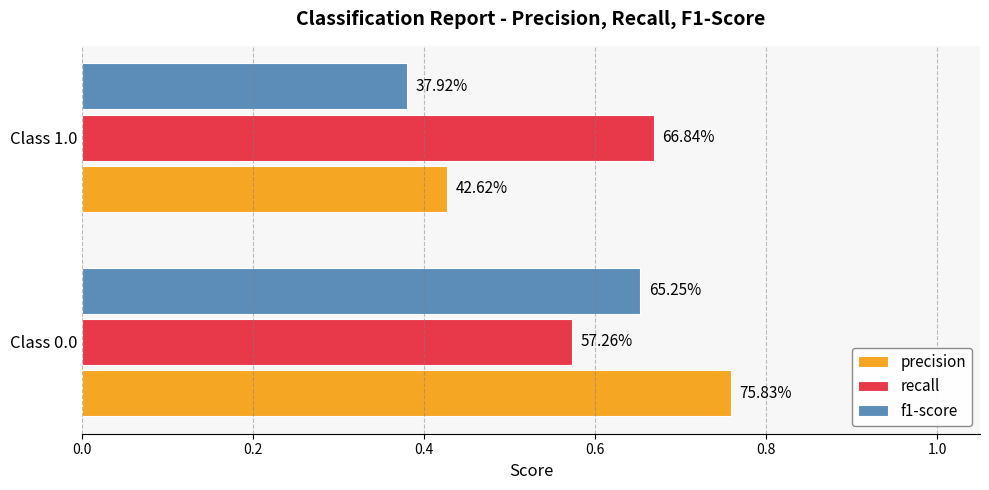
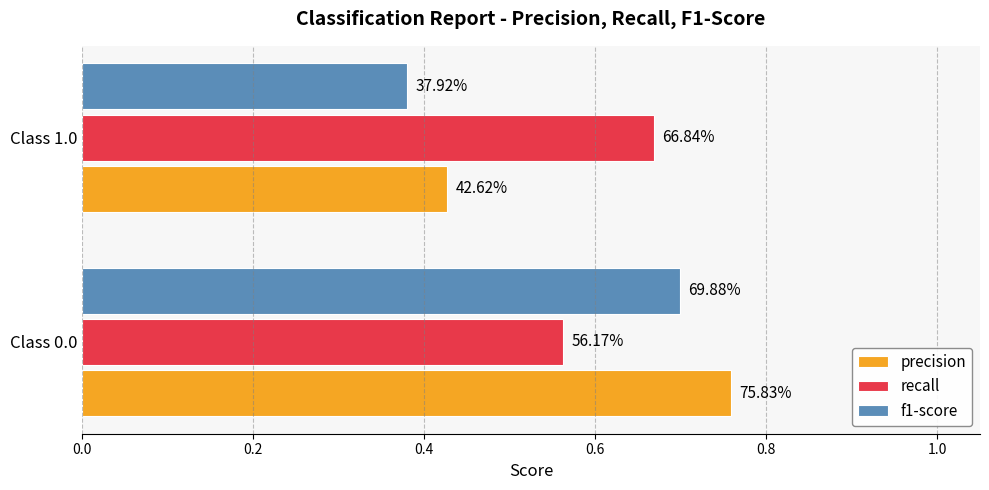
f1-score, Class 0.0: 65.25% -> 69.88%
recall, Class 0.0: 57.26% -> 56.17%
